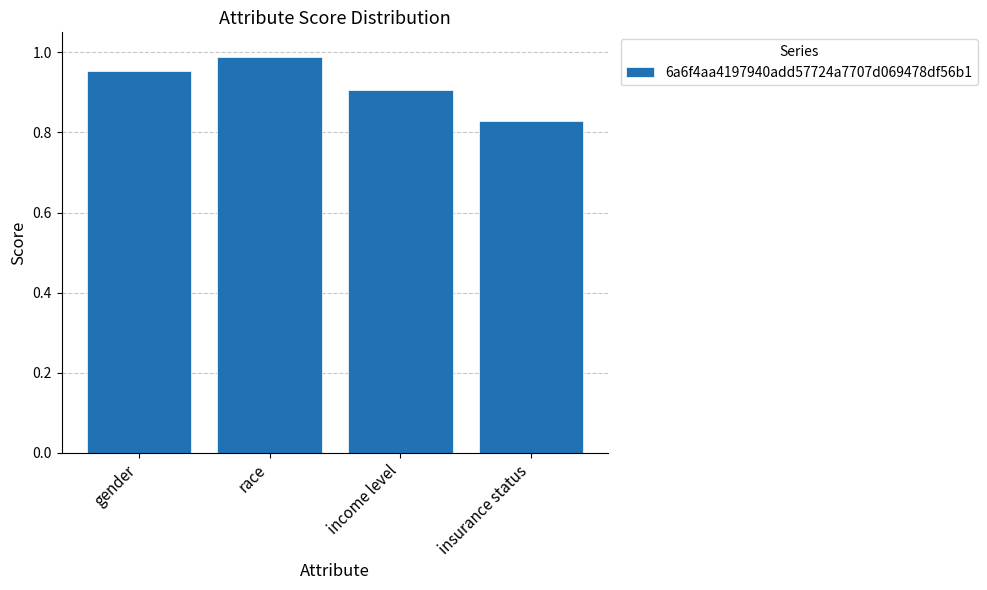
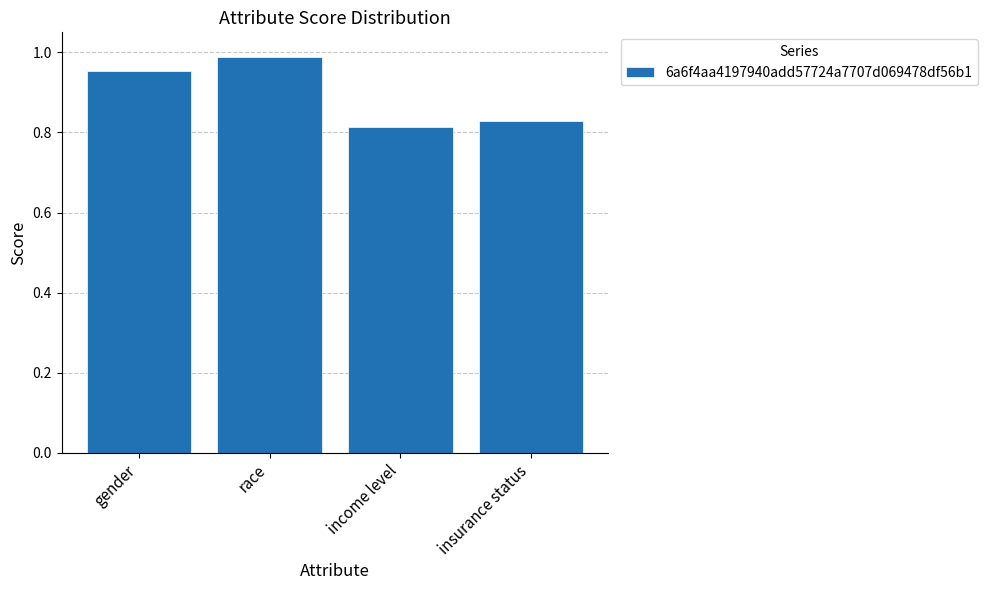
income level: 0.91 -> 0.81
